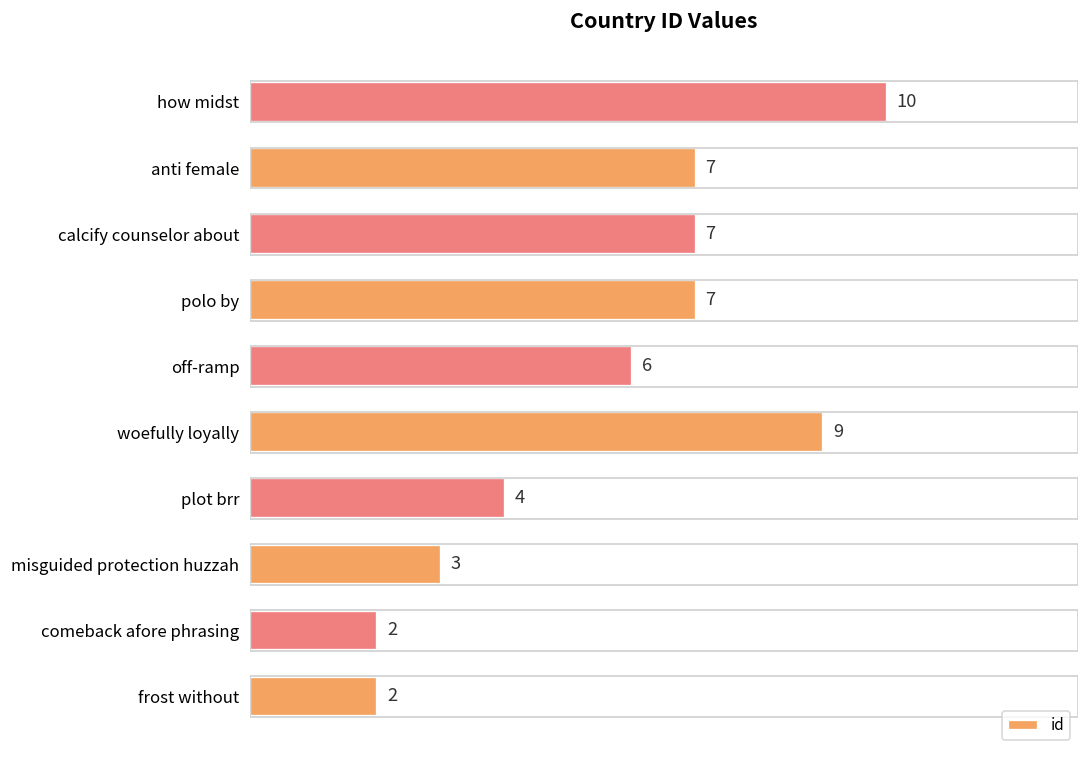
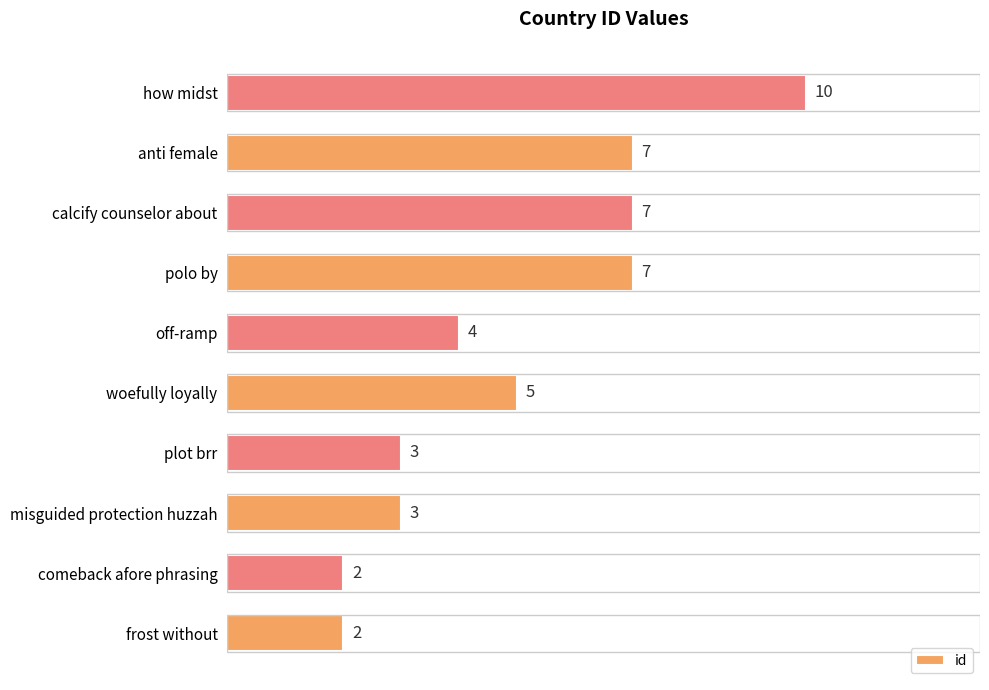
off-ramp: 6 -> 4
woefully loyally: 9 -> 5
plot brr: 4 -> 3
